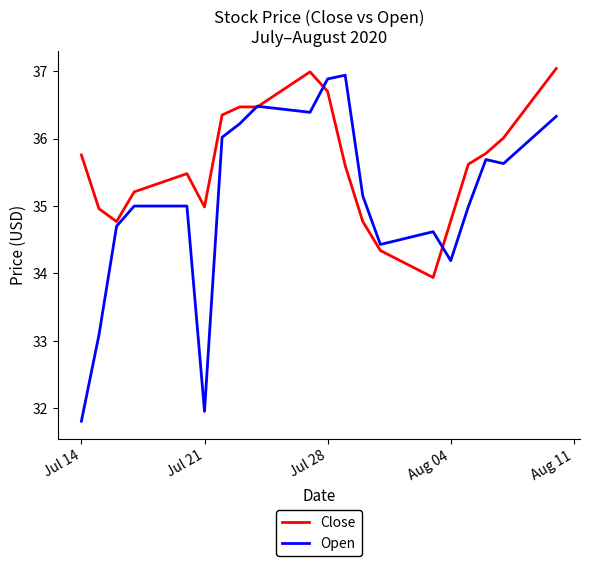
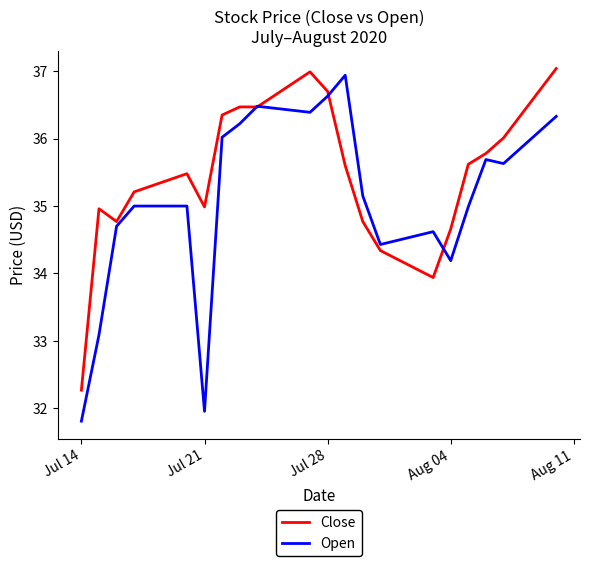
Close, Jul 14: 35.8 -> 32.3
Open, Jul 28: 36.9 -> 36.6
Close, Aug 04: 34.8 -> 34.7
